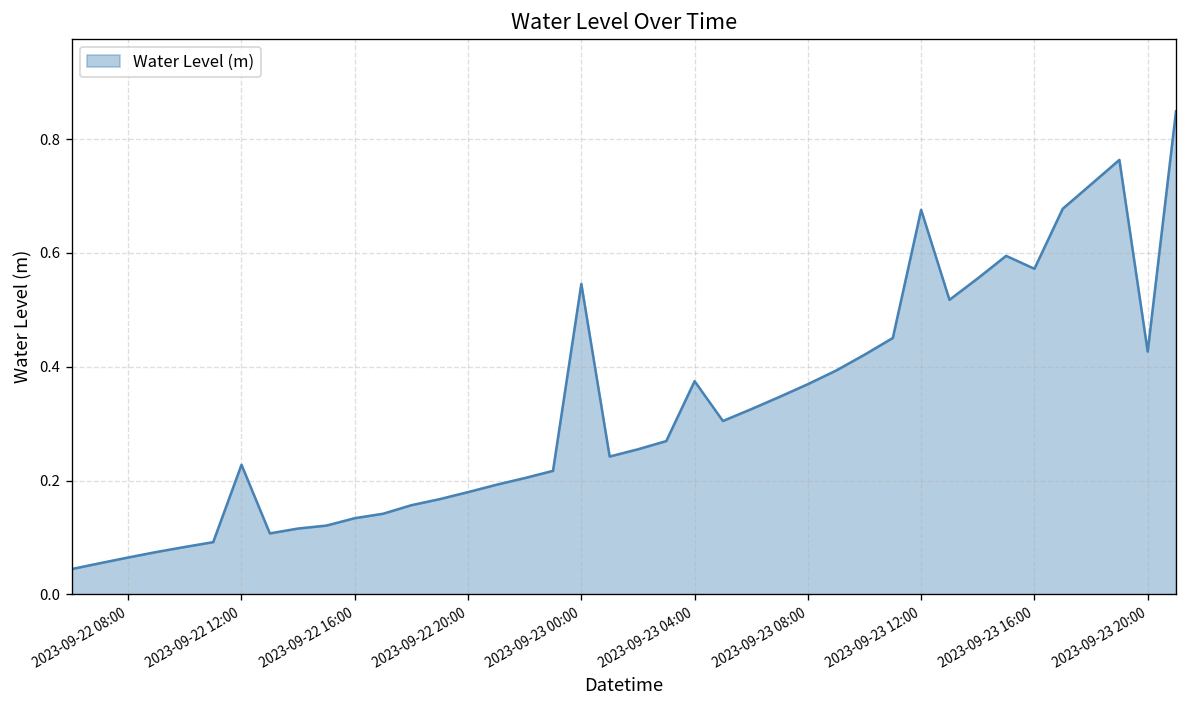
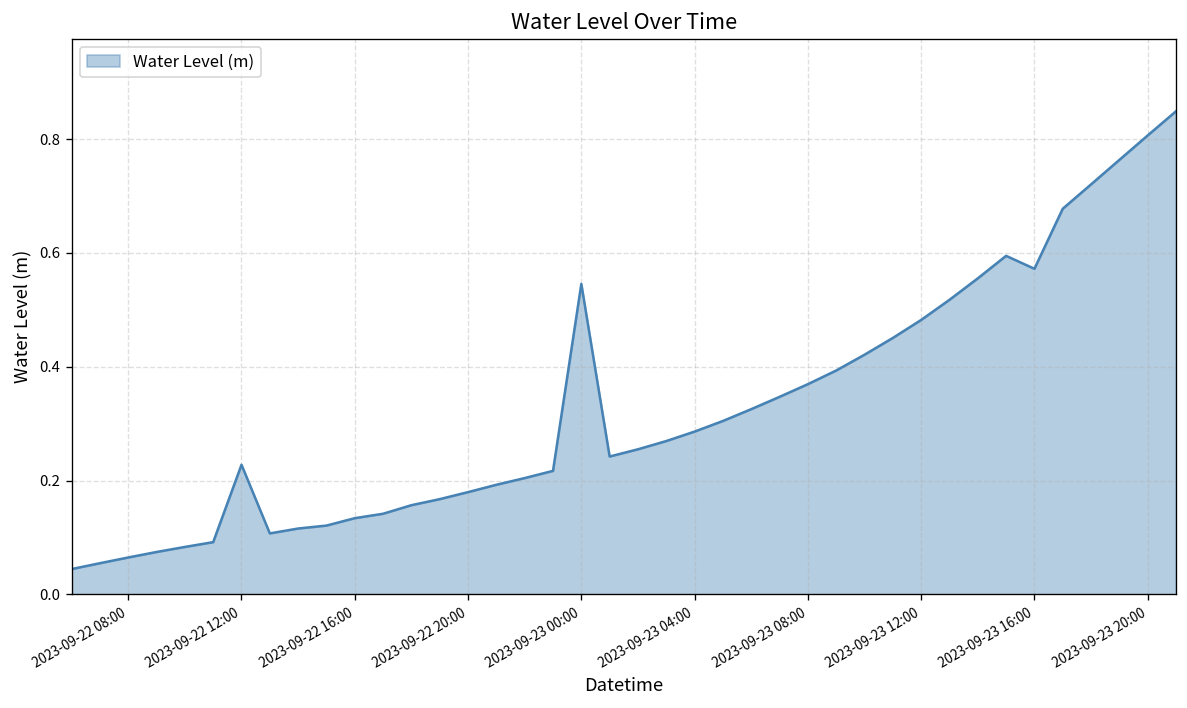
2023-09-23 04:00: 0.37 -> 0.29
2023-09-23 12:00: 0.68 -> 0.48
2023-09-23 20:00: 0.43 -> 0.81
